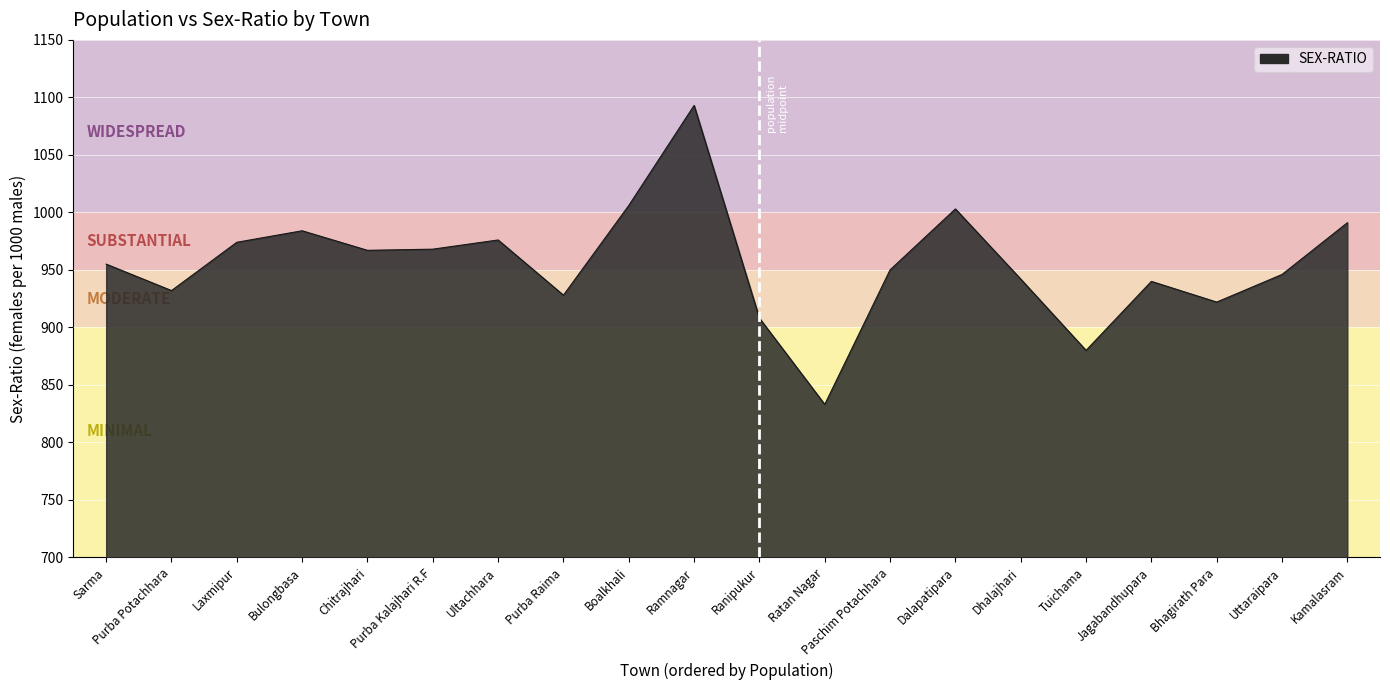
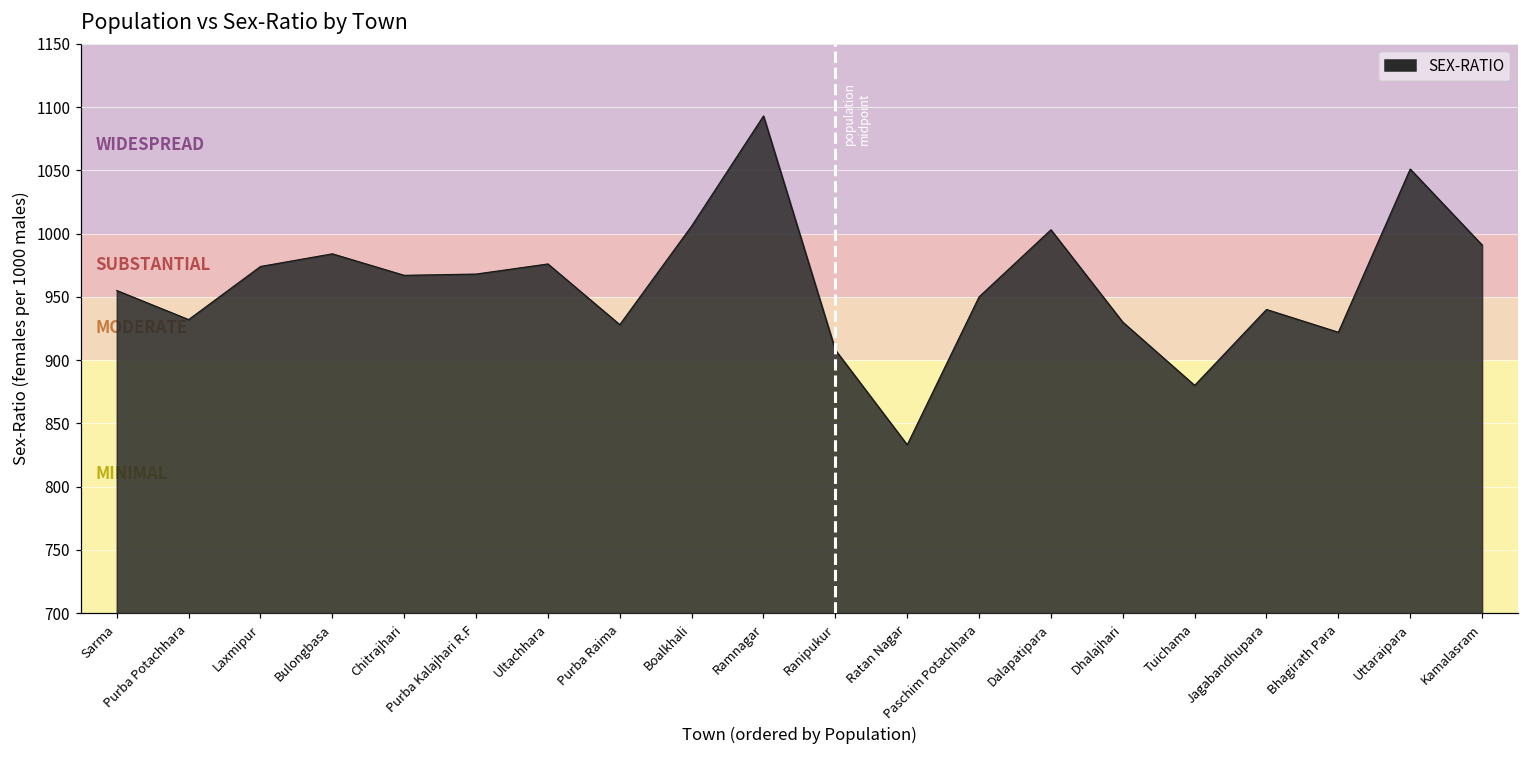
Dhalajhari: 942 -> 930
Uttaraipara: 946 -> 1051
